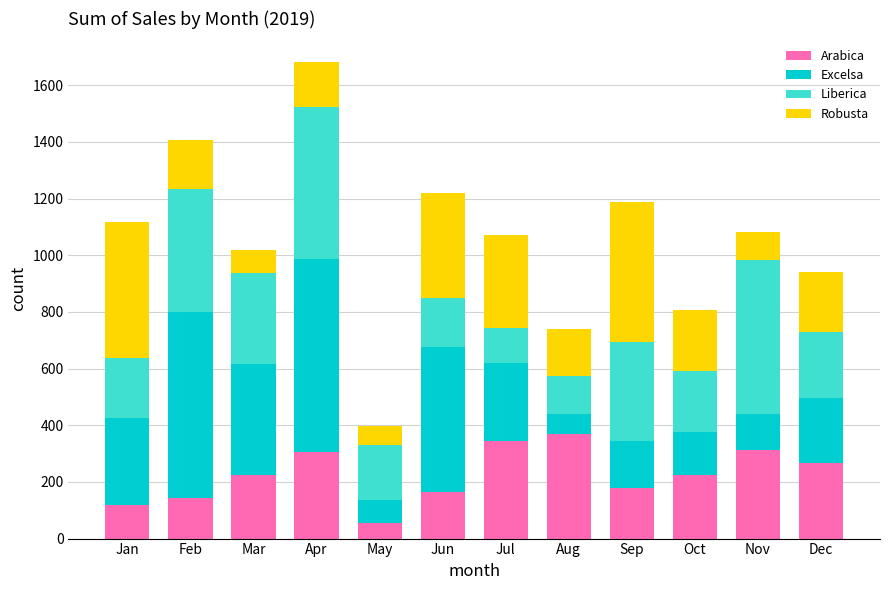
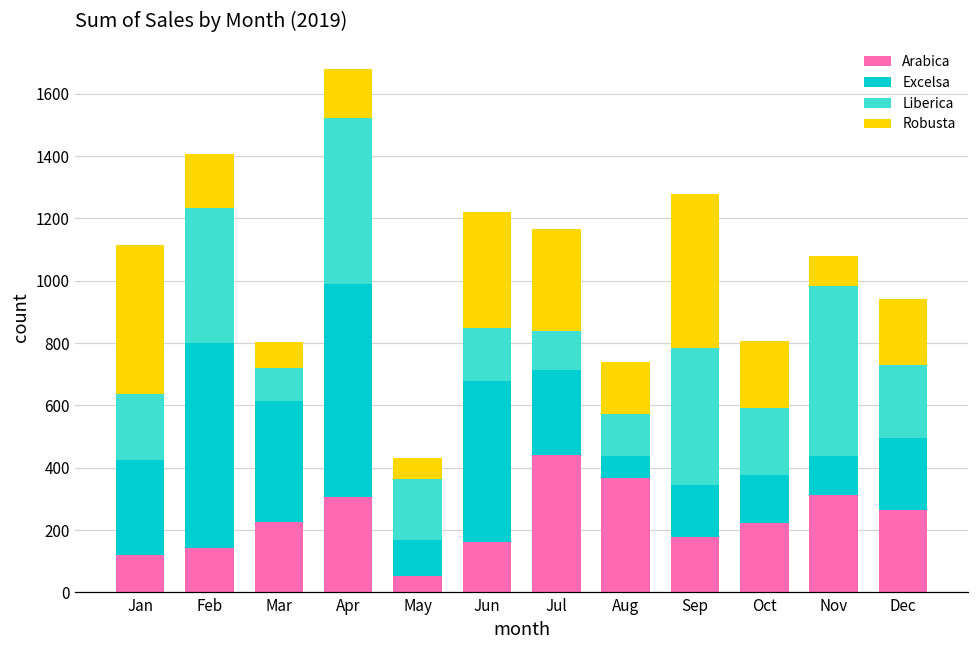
Liberica, Mar: 320 -> 110
Excelsa, May: 80 -> 120
Arabica, Jul: 350 -> 440
Liberica, Sep: 350 -> 440
